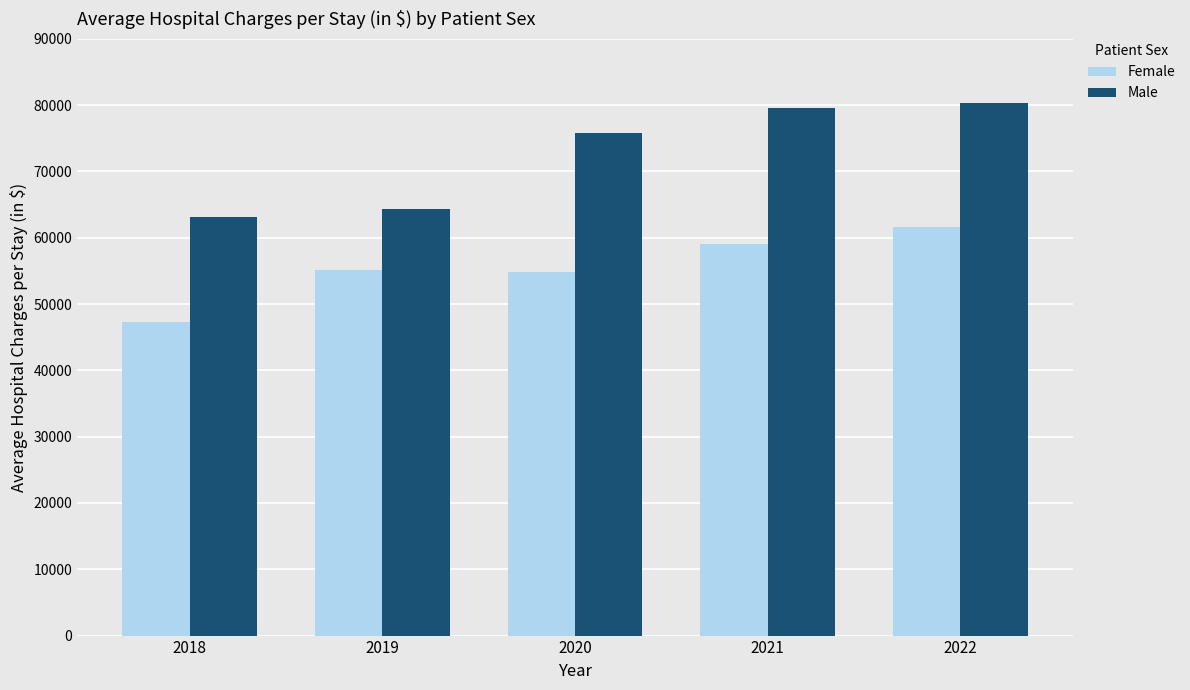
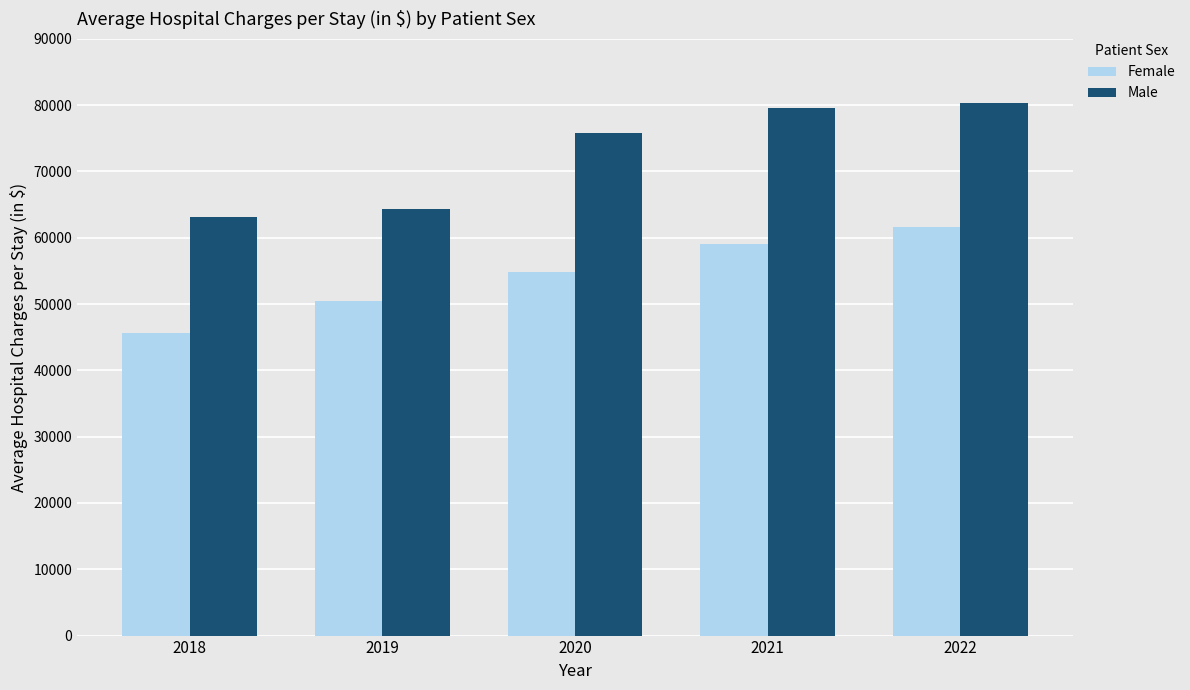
Female, 2018: 47000 -> 46000
Female, 2019: 55000 -> 51000
